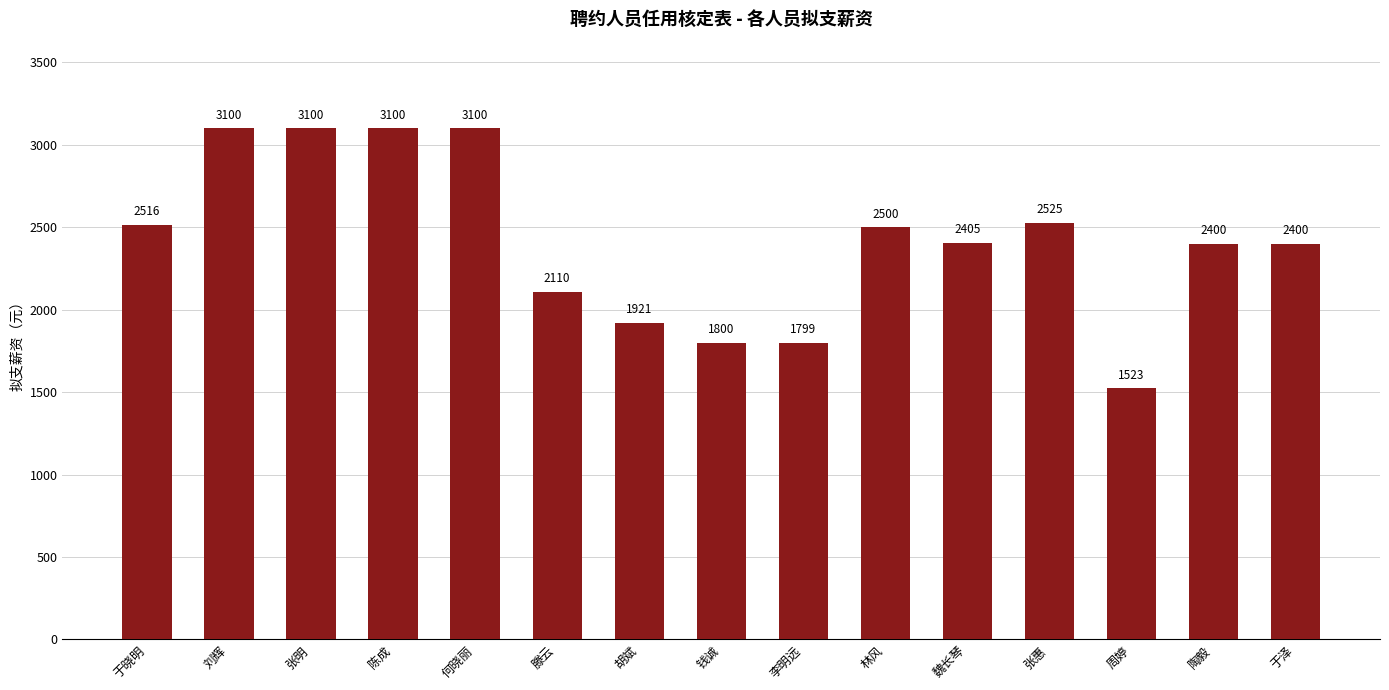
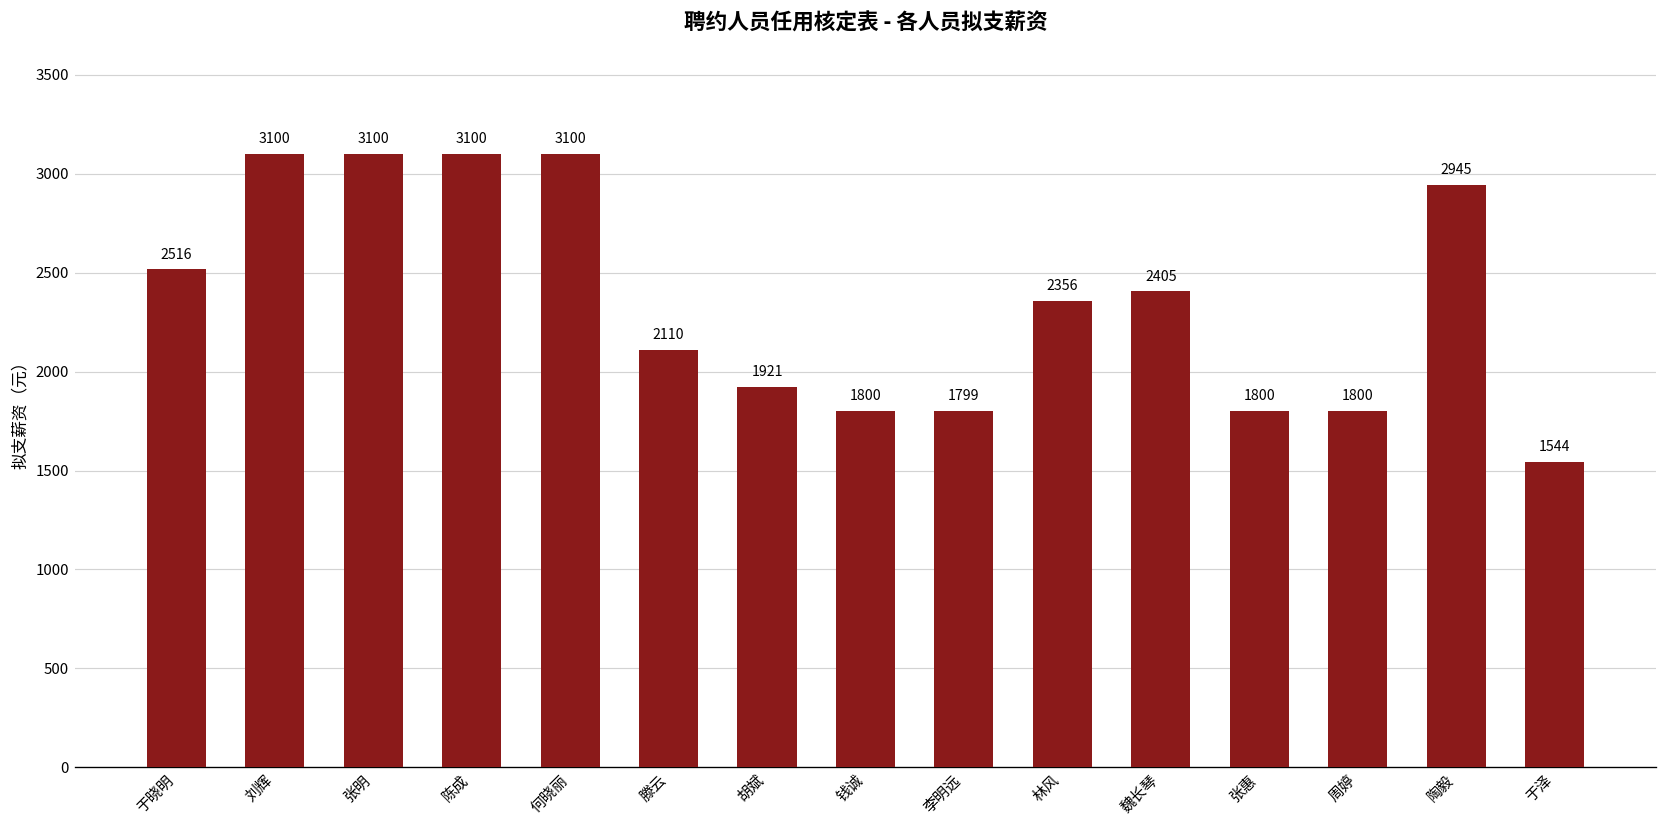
林风: 2500 -> 2356
张惠: 2525 -> 1800
周婷: 1523 -> 1800
陶毅: 2400 -> 2945
于泽: 2400 -> 1544
